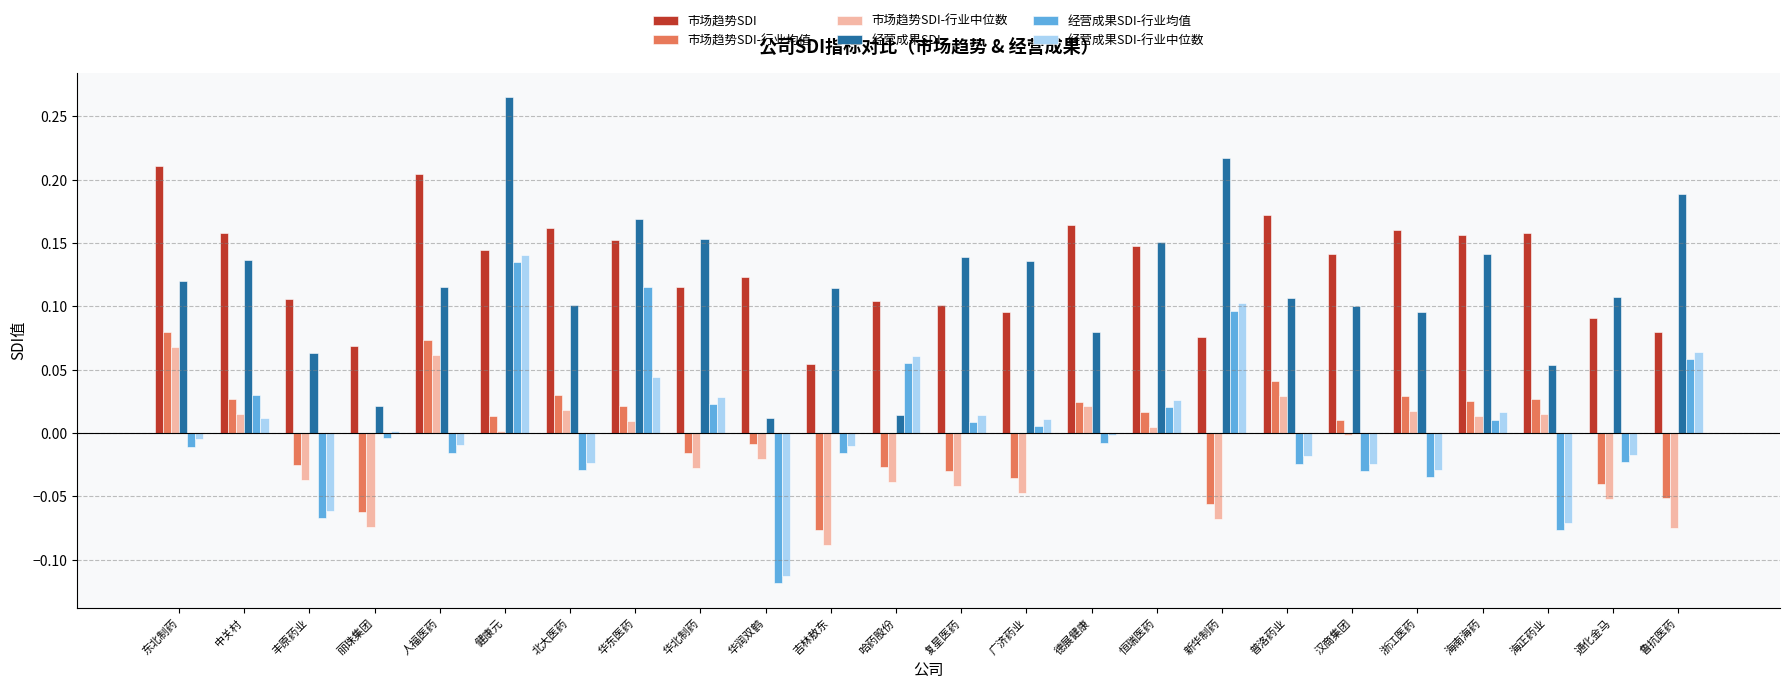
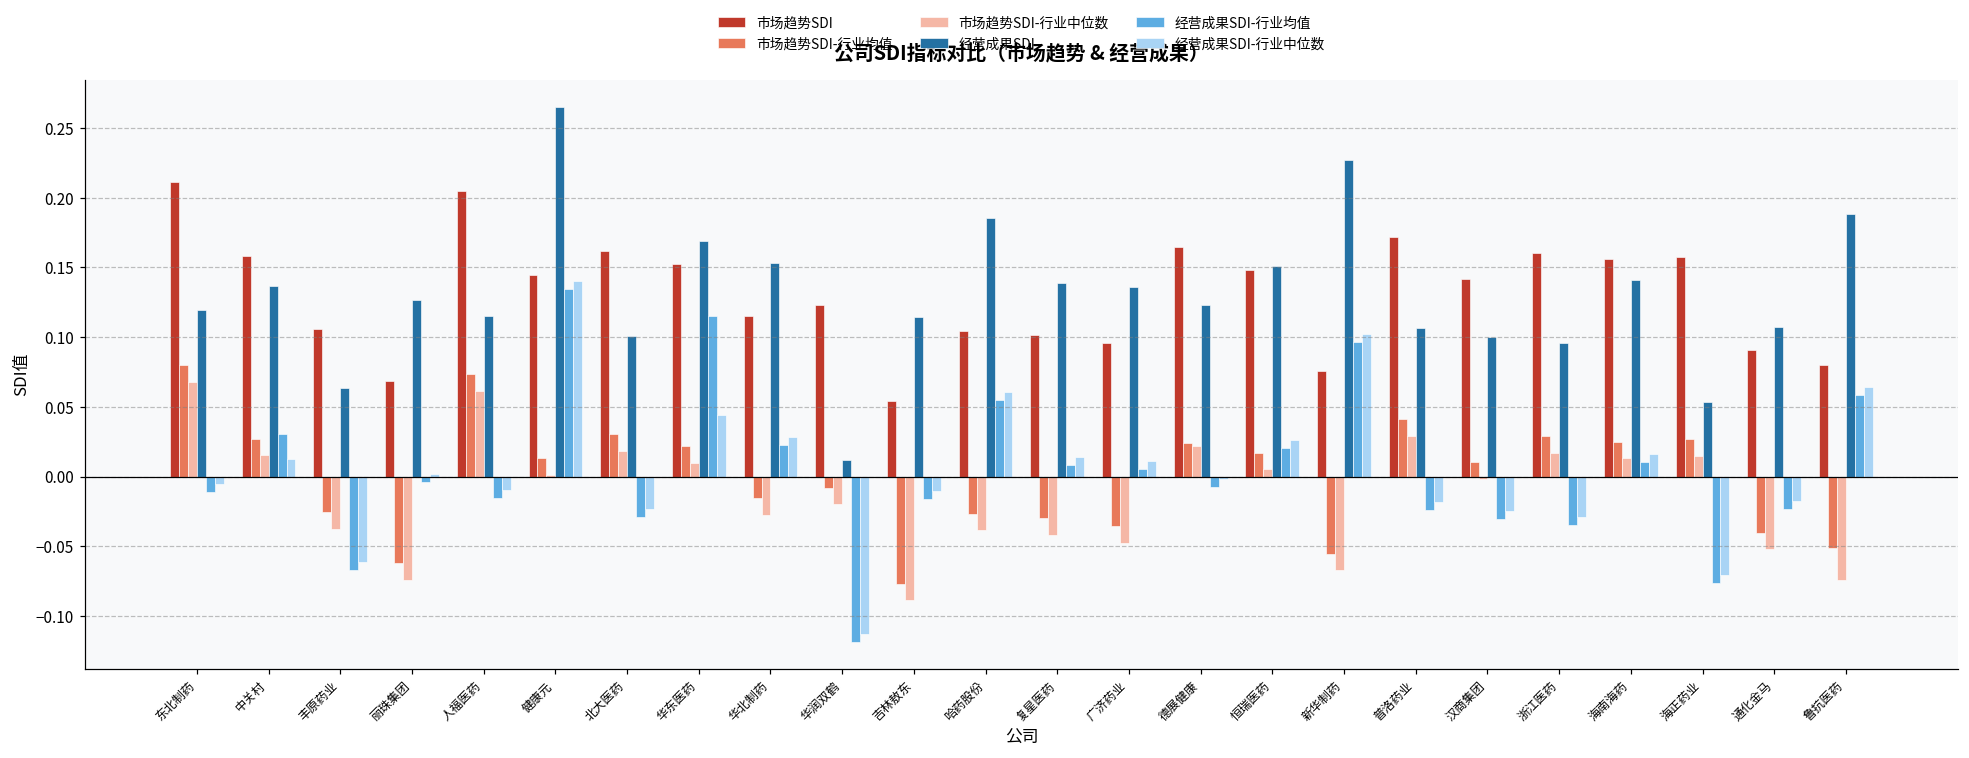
经营成果SDI, 丽珠集团: 0.021 -> 0.127
经营成果SDI, 哈药股份: 0.014 -> 0.186
经营成果SDI, 德展健康: 0.080 -> 0.123
经营成果SDI, 新华制药: 0.217 -> 0.227
